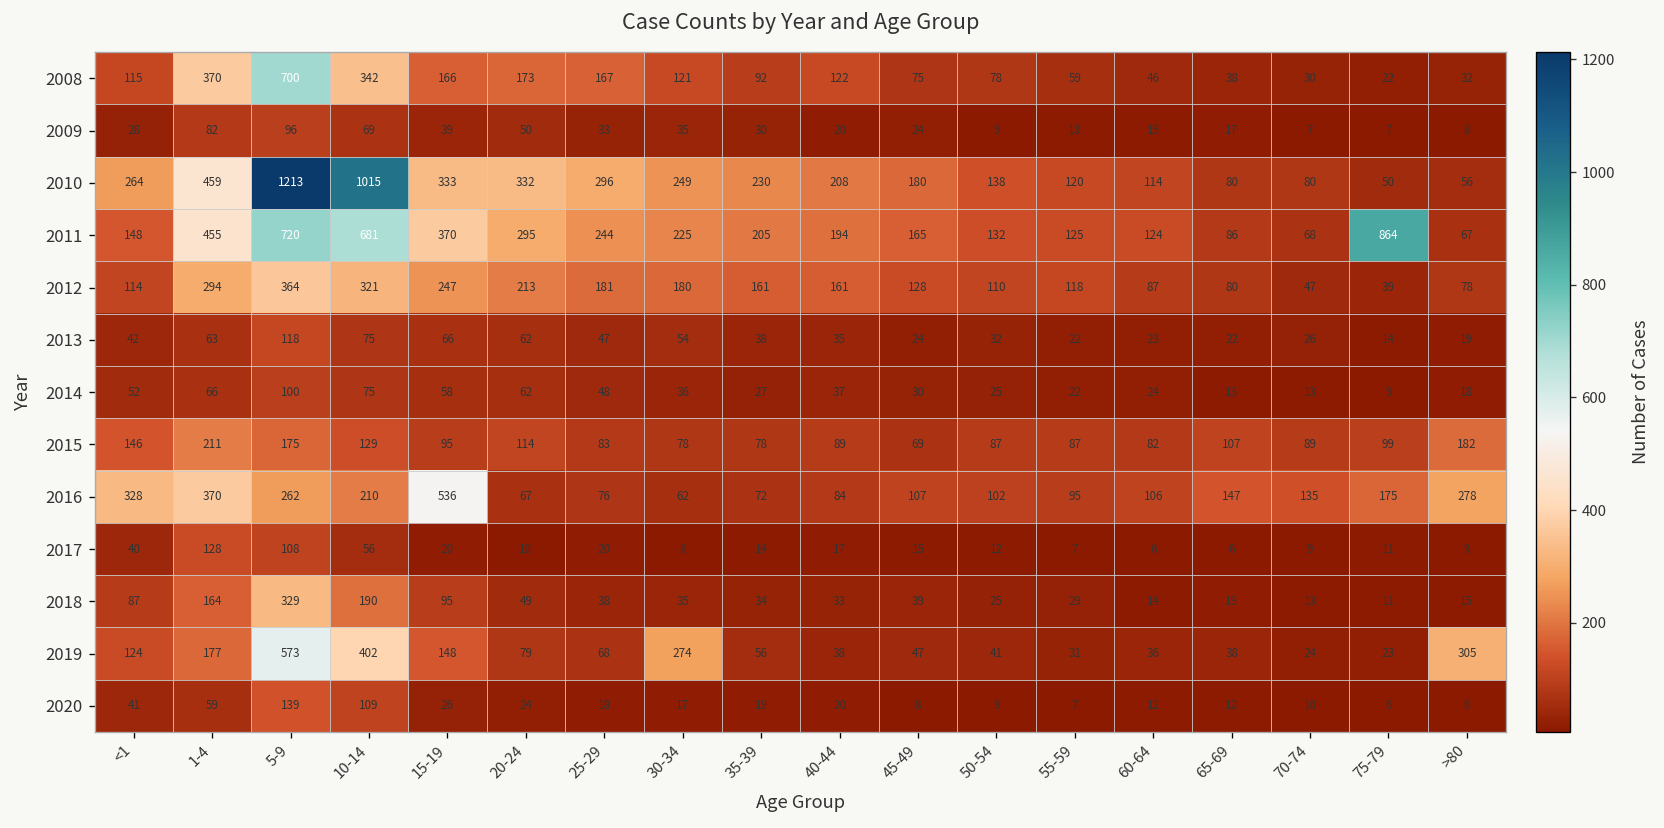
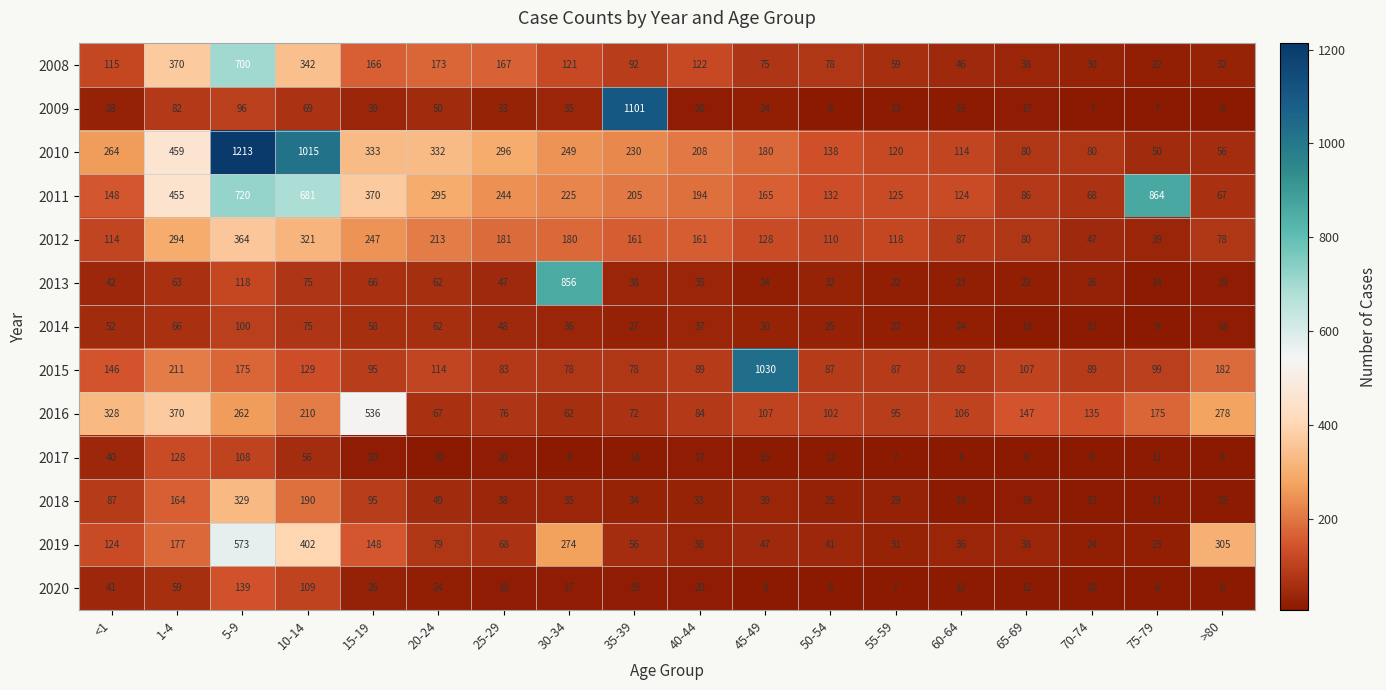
2009, 35-39: 30 -> 1101
2013, 30-34: 54 -> 856
2015, 45-49: 69 -> 1030
